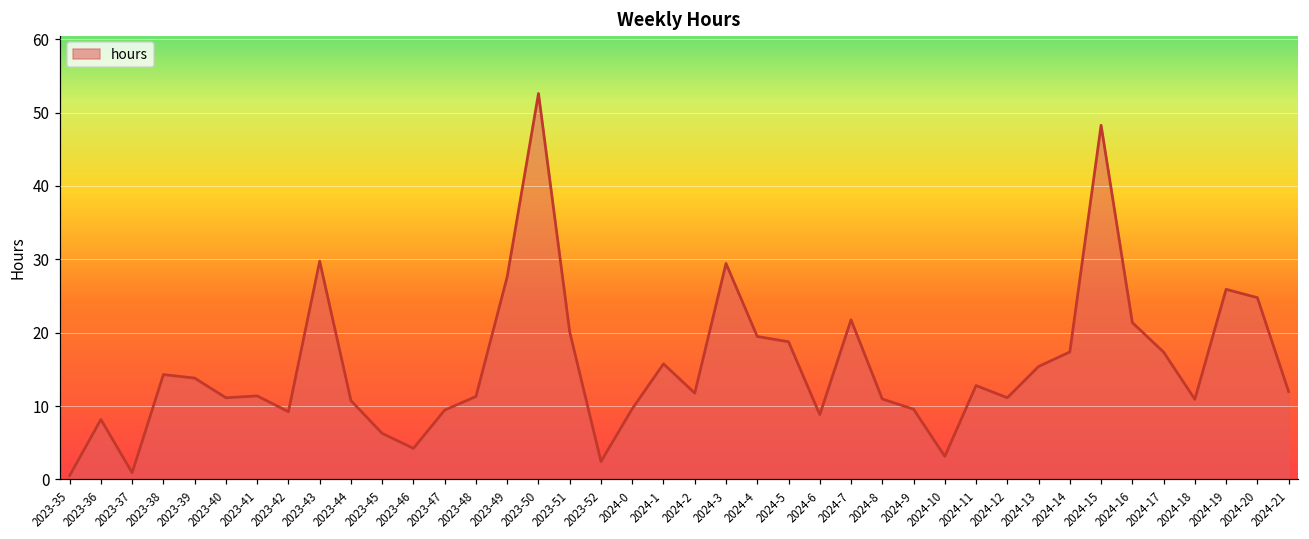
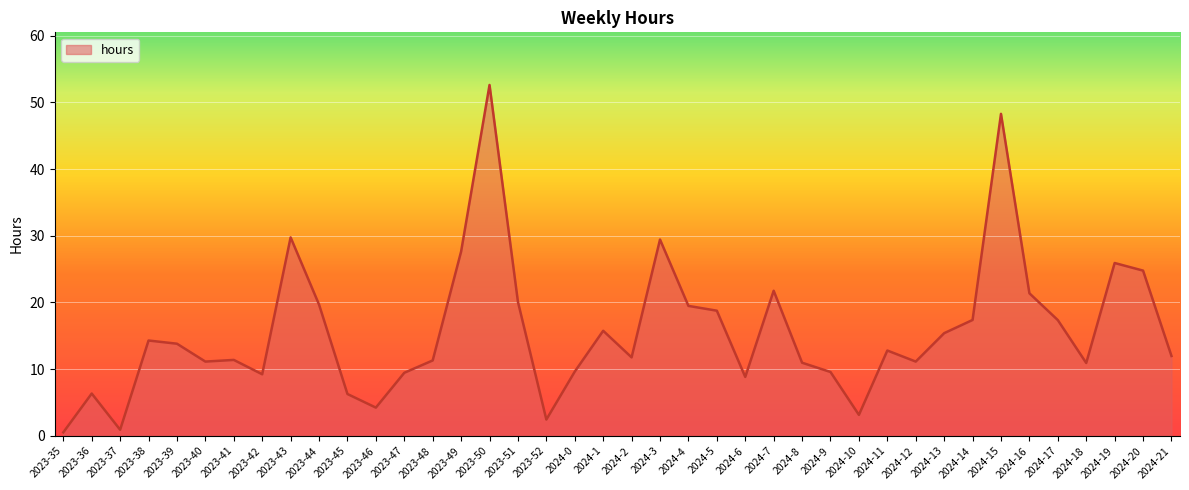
2023-36: 8 -> 6
2023-44: 11 -> 20
